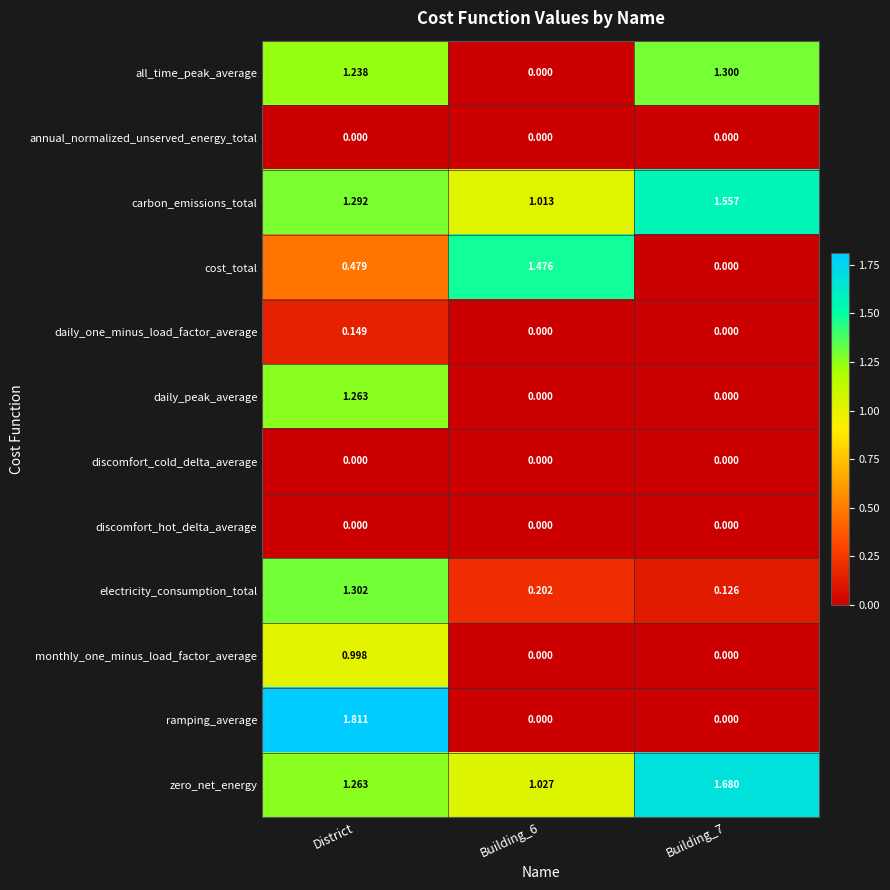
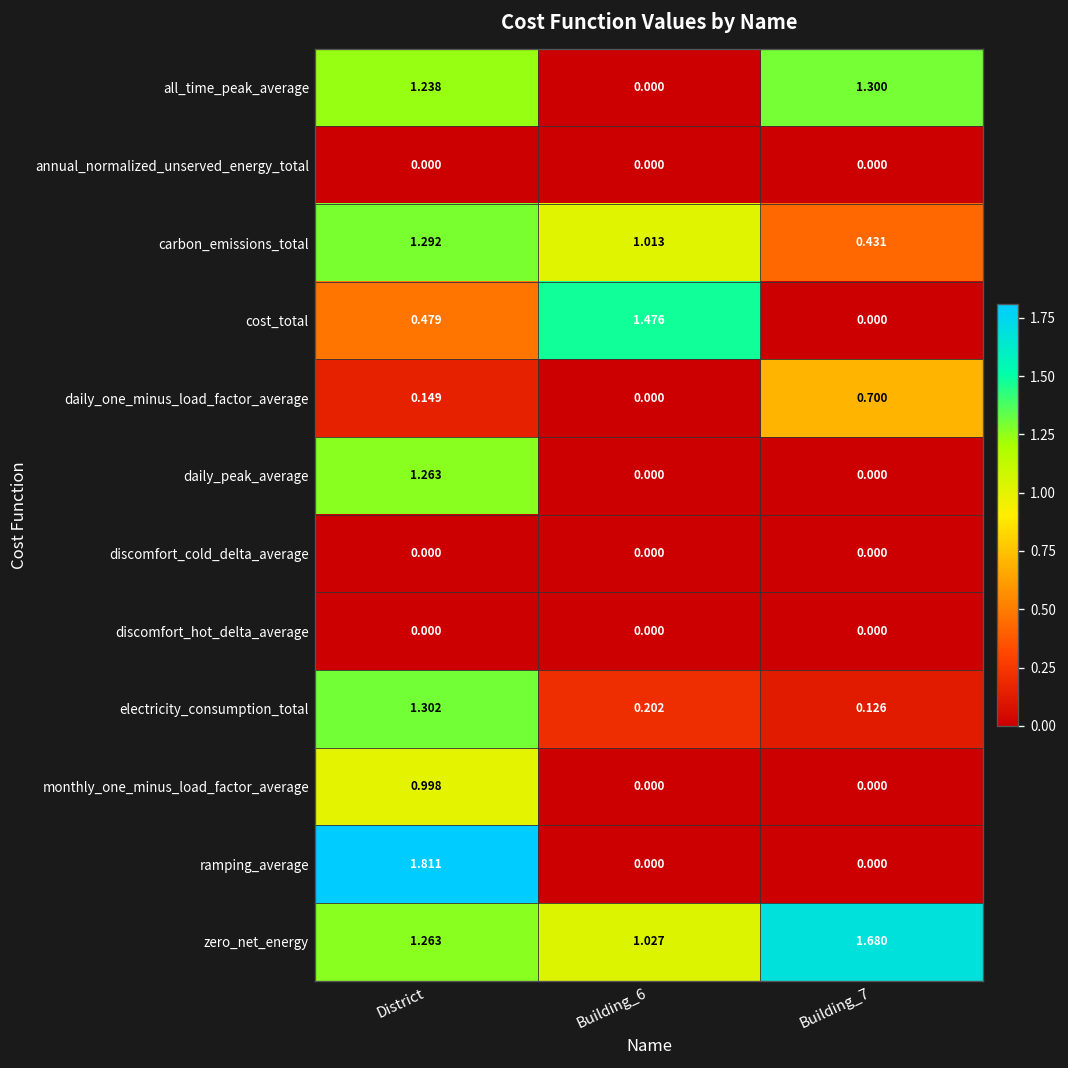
carbon_emissions_total, Building_7: 1.557 -> 0.431
daily_one_minus_load_factor_average, Building_7: 0.000 -> 0.700
